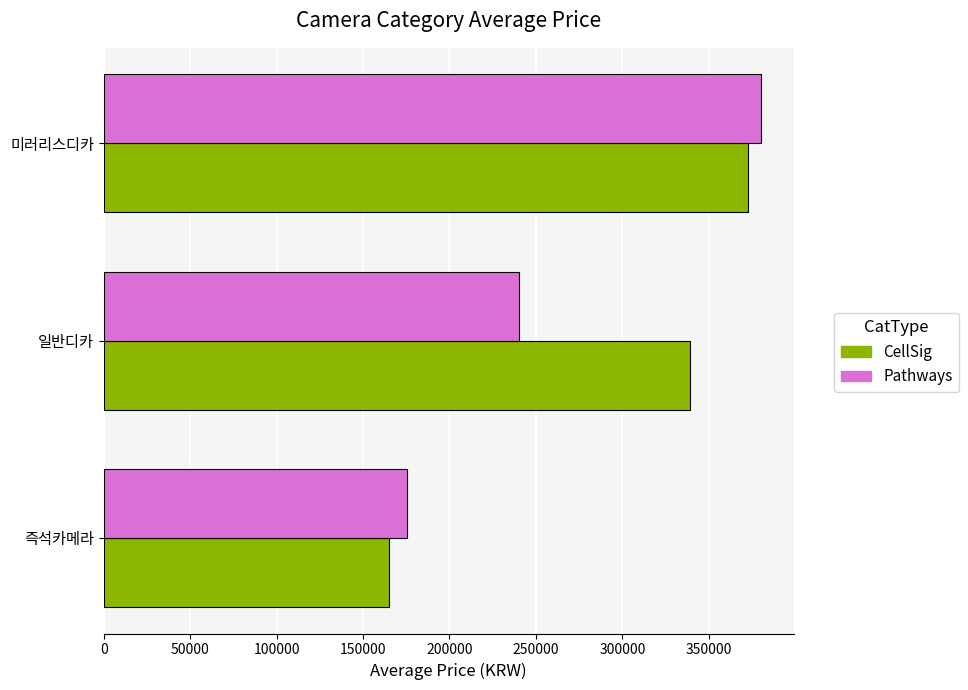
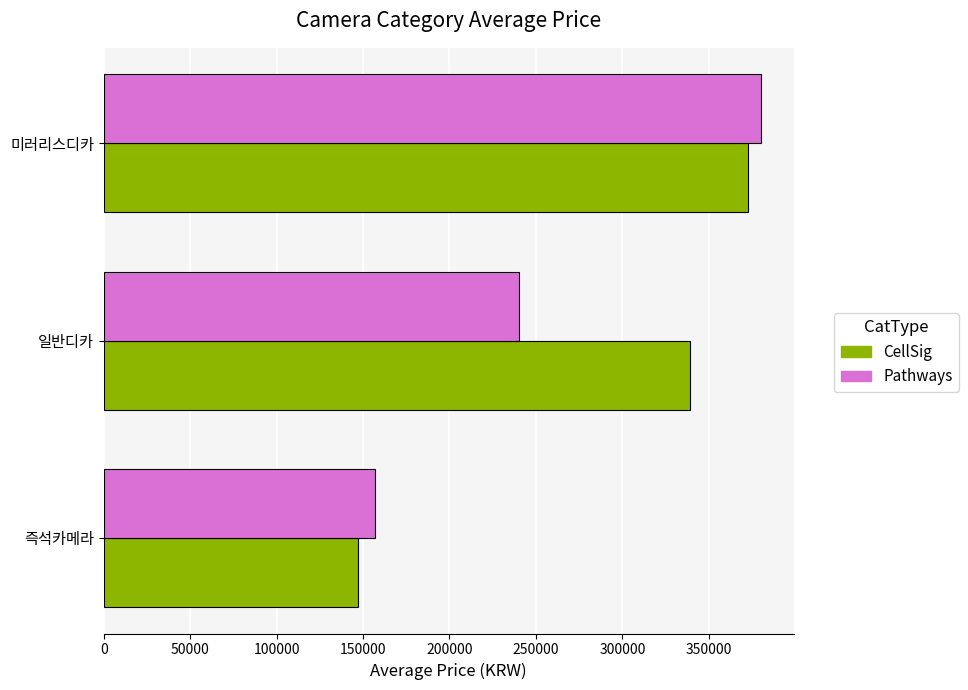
Pathways, 즉석카메라: 175000 -> 157000
CellSig, 즉석카메라: 165000 -> 147000
